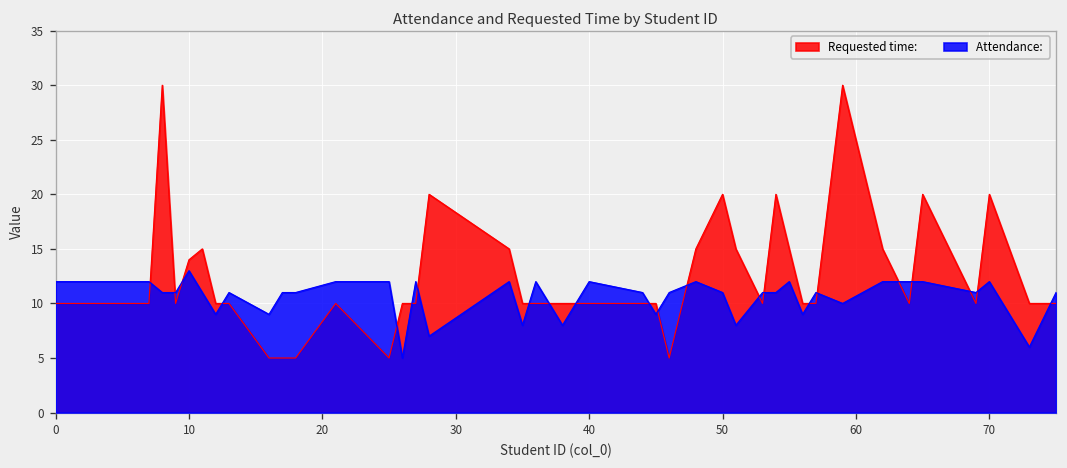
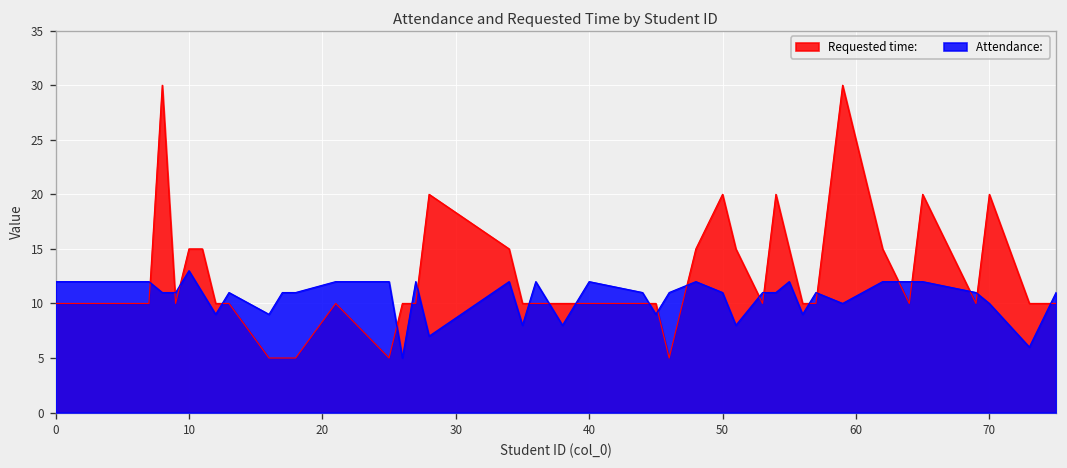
Requested time:, 10: 14 -> 15
Attendance:, 70: 12 -> 10
